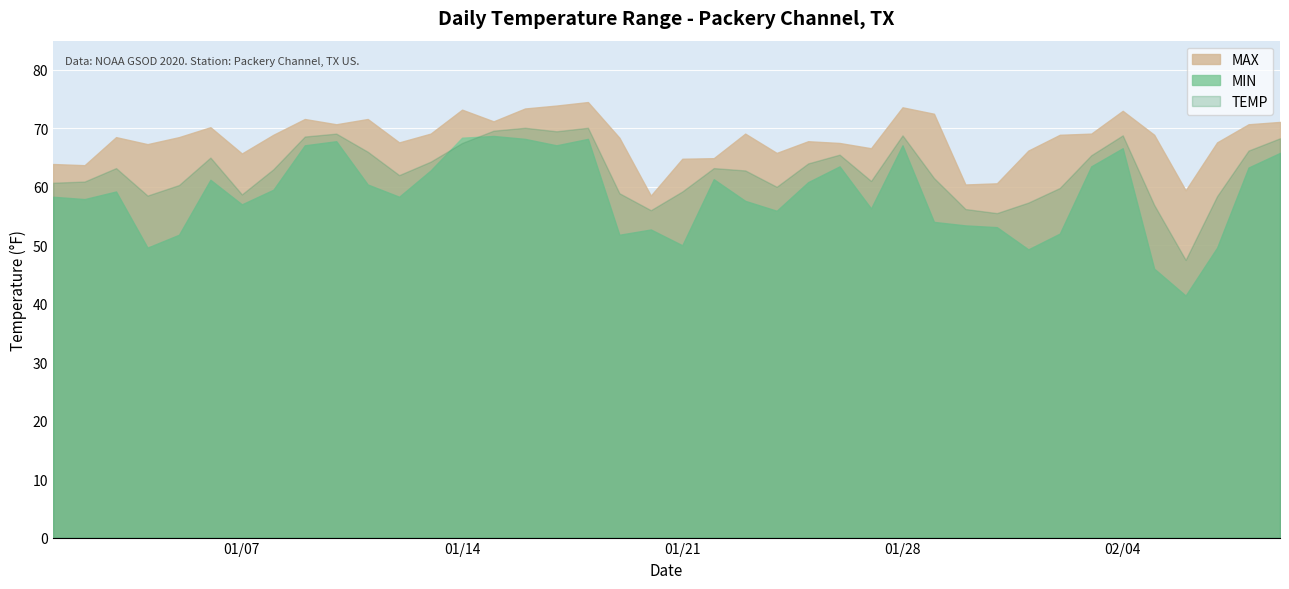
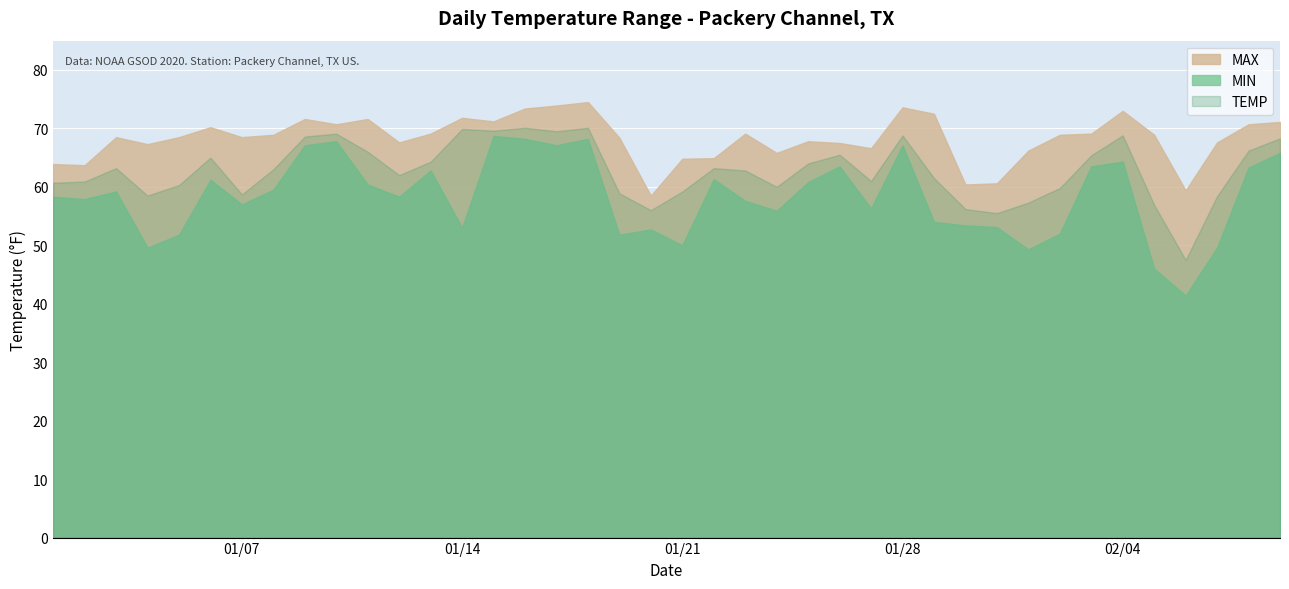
MAX, 01/07: 66 -> 69
MAX, 01/14: 73 -> 72
MIN, 01/14: 68 -> 53
TEMP, 01/14: 68 -> 70
MIN, 02/04: 67 -> 64
